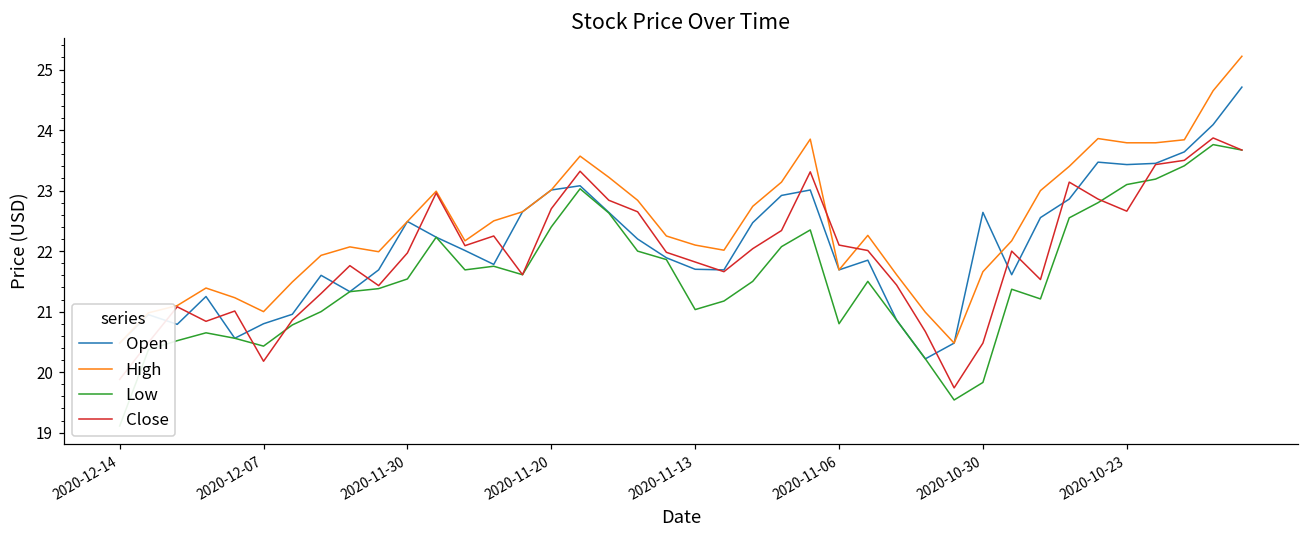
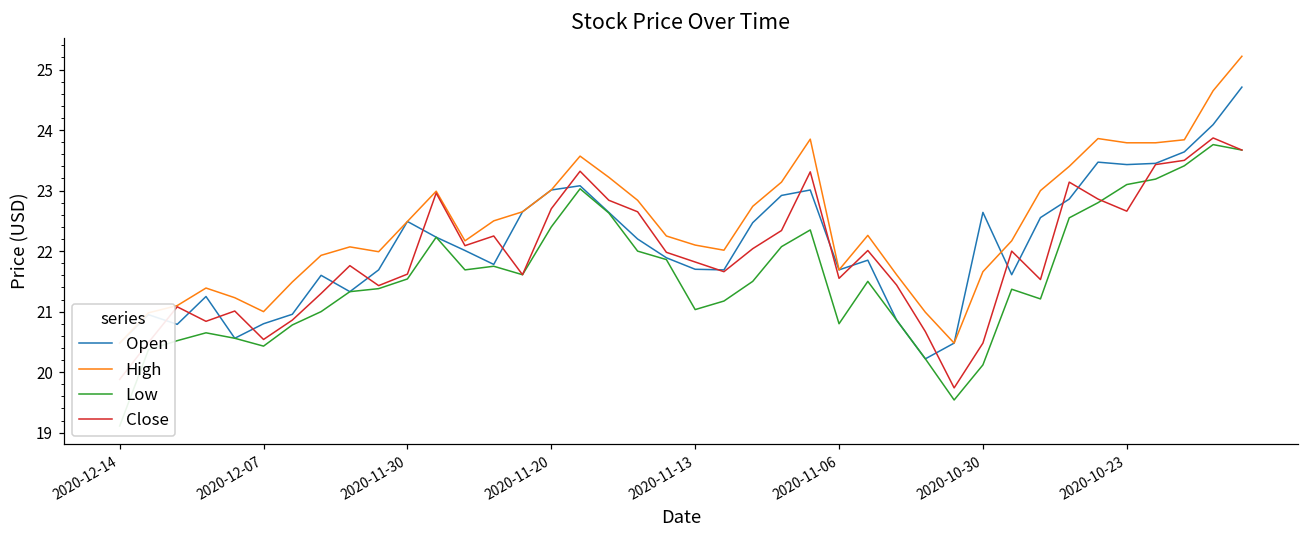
Close, 2020-12-07: 20.2 -> 20.5
Close, 2020-11-30: 22.0 -> 21.6
Close, 2020-11-06: 22.1 -> 21.6
Low, 2020-10-30: 19.8 -> 20.1
